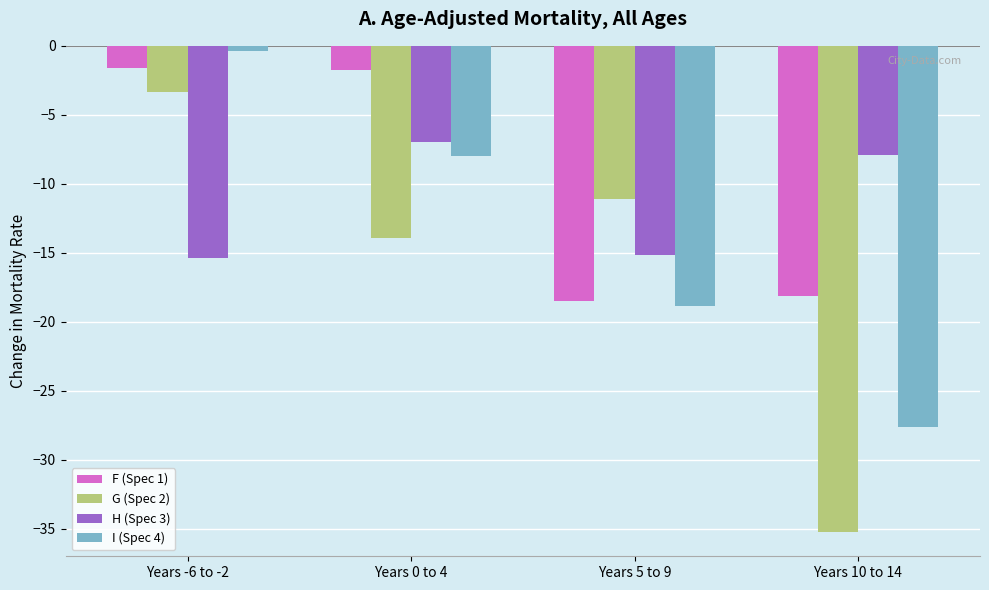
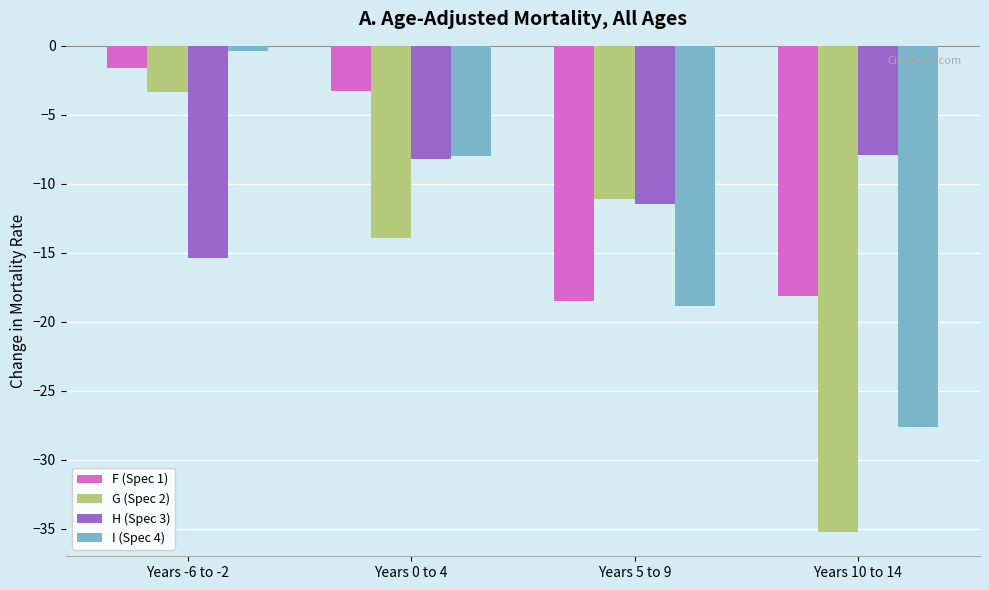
F (Spec 1), Years 0 to 4: -1.7 -> -3.3
H (Spec 3), Years 0 to 4: -6.9 -> -8.2
H (Spec 3), Years 5 to 9: -15.2 -> -11.5
